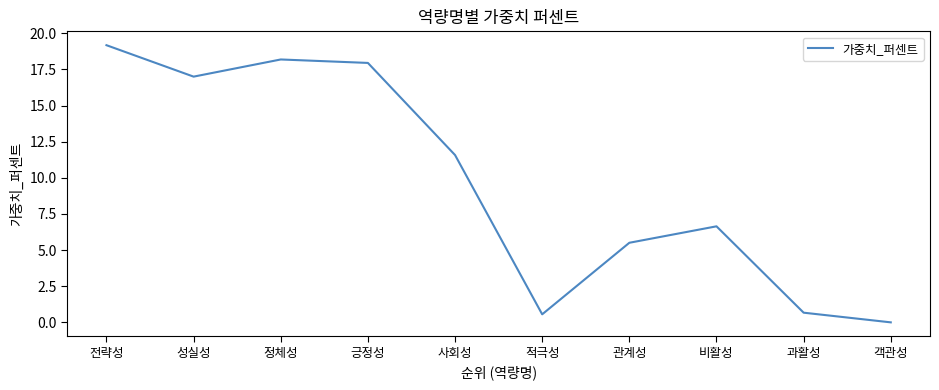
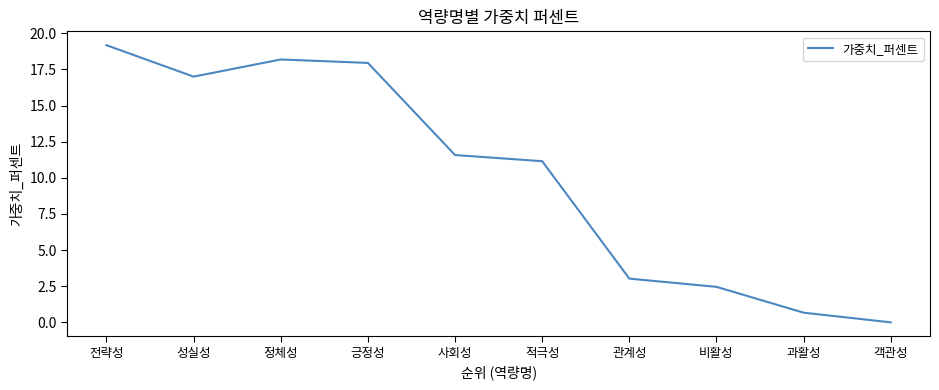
적극성: 0.6 -> 11.1
관계성: 5.5 -> 3.0
비활성: 6.6 -> 2.5
